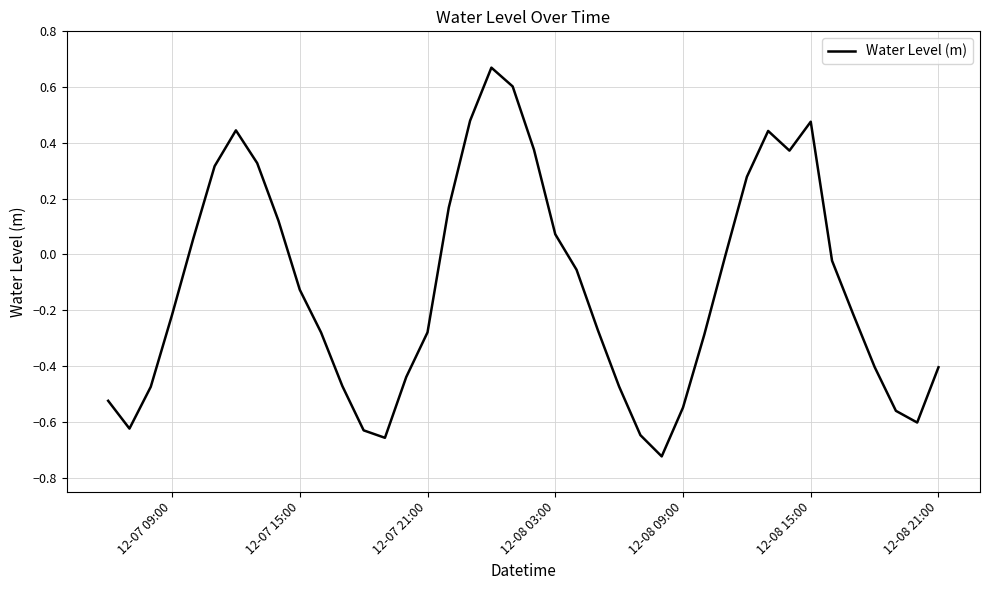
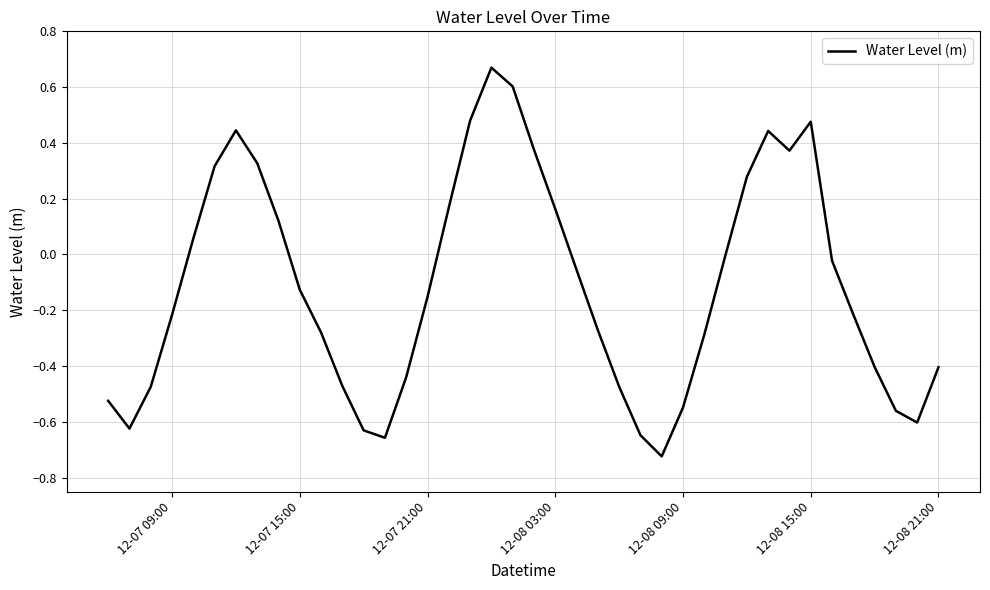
12-07 21:00: -0.28 -> -0.15
12-08 03:00: 0.07 -> 0.16
